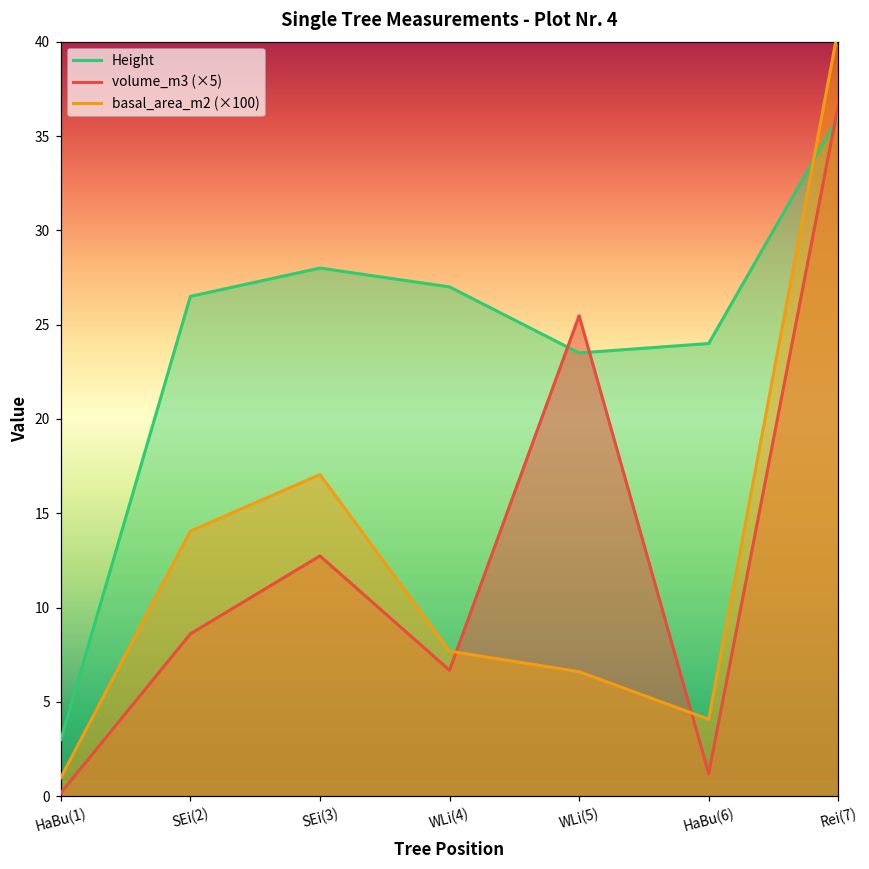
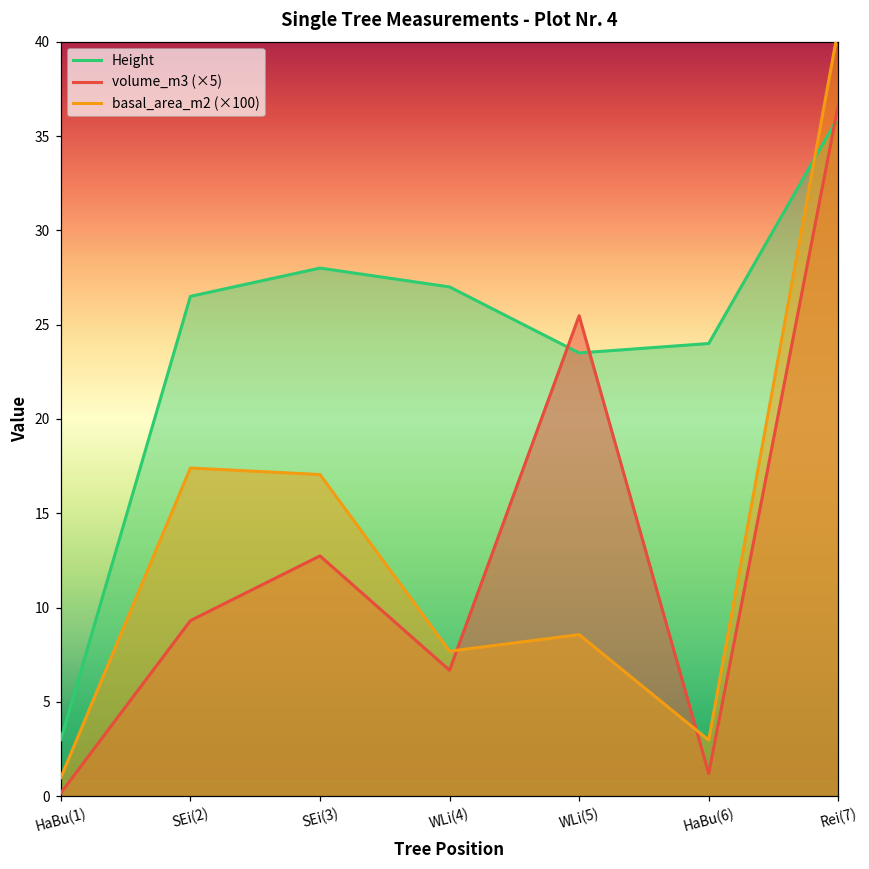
volume_m3 (×5), SEi(2): 8.6 -> 9.3
basal_area_m2 (×100), SEi(2): 14.1 -> 17.4
basal_area_m2 (×100), WLi(5): 6.6 -> 8.6
basal_area_m2 (×100), HaBu(6): 4.1 -> 3.0
